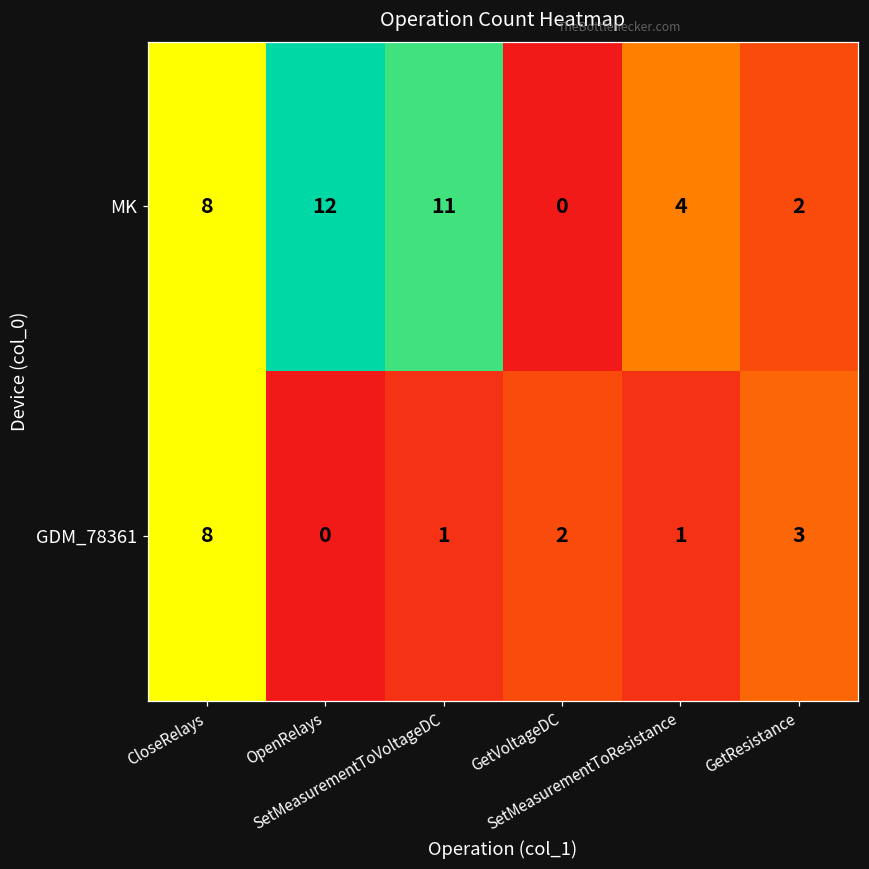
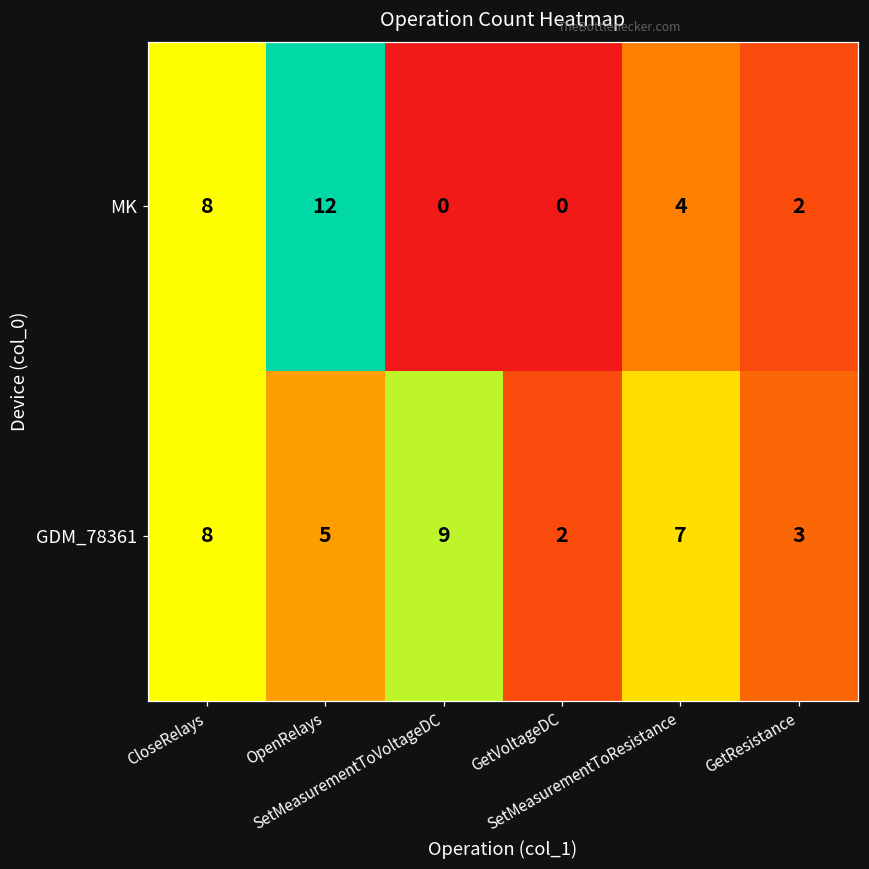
MK, SetMeasurementToVoltageDC: 11 -> 0
GDM_78361, OpenRelays: 0 -> 5
GDM_78361, SetMeasurementToVoltageDC: 1 -> 9
GDM_78361, SetMeasurementToResistance: 1 -> 7
